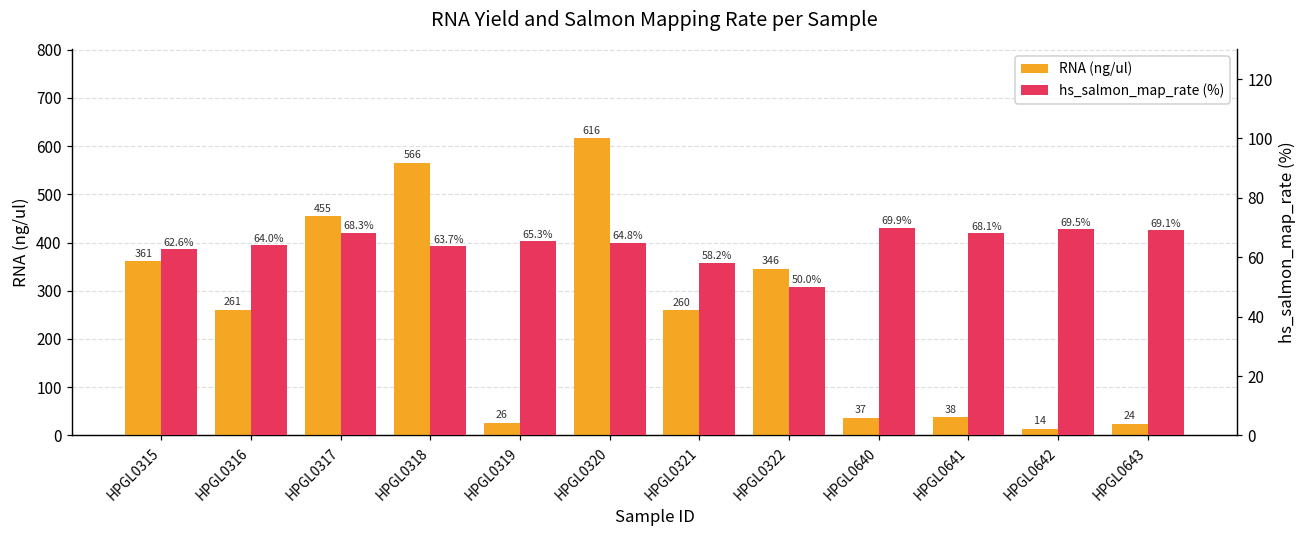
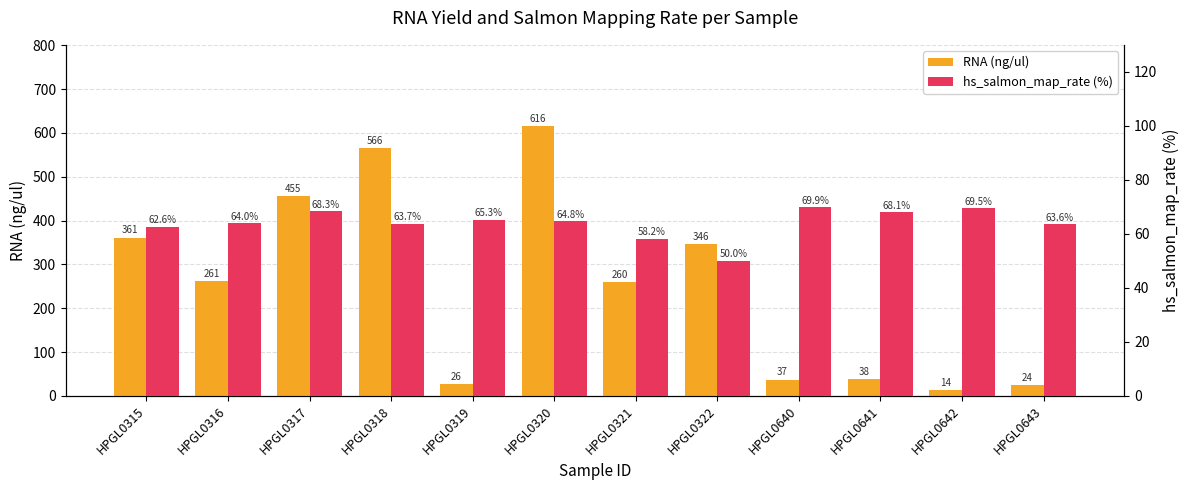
hs_salmon_map_rate (%), HPGL0643: 69.1% -> 63.6%
